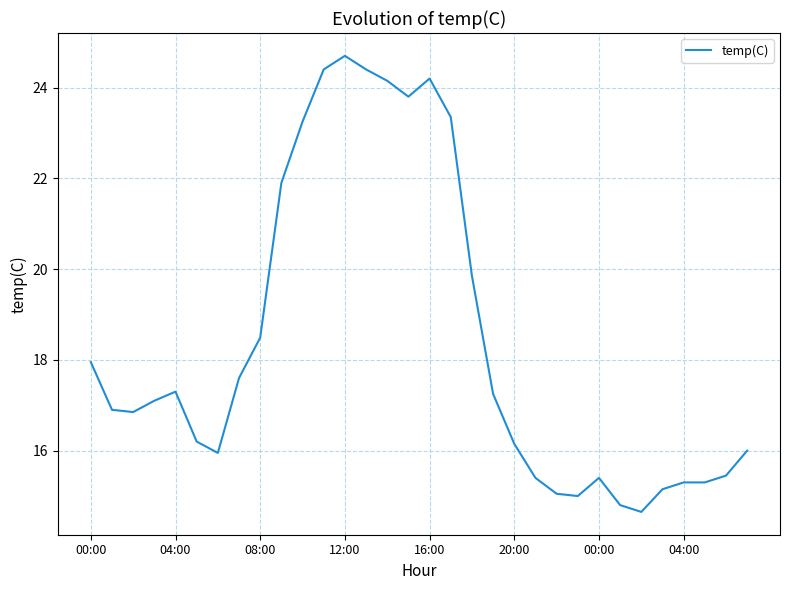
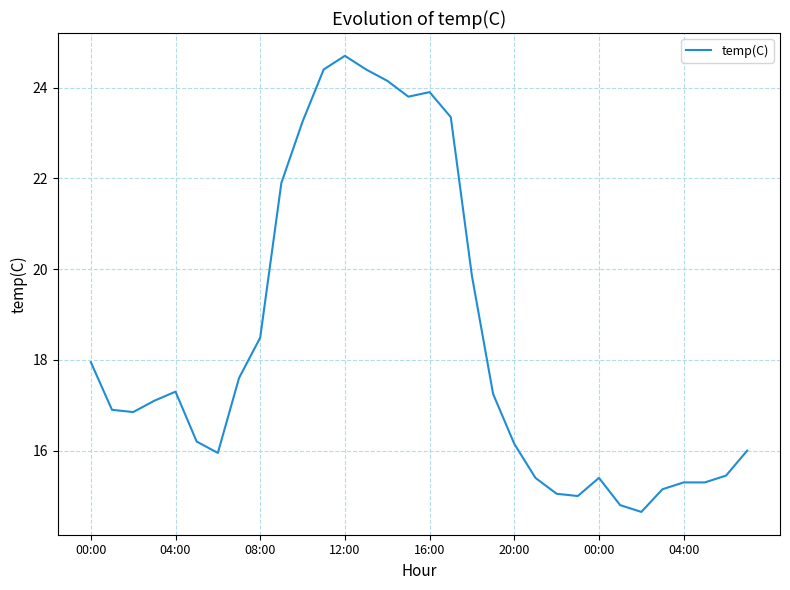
16:00: 24.2 -> 23.9
